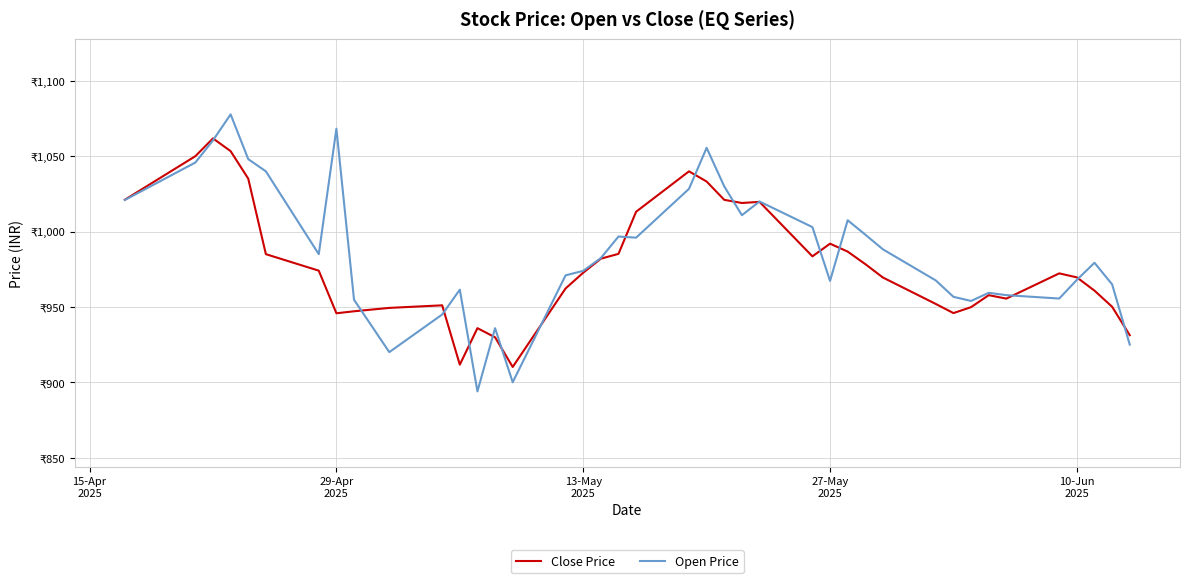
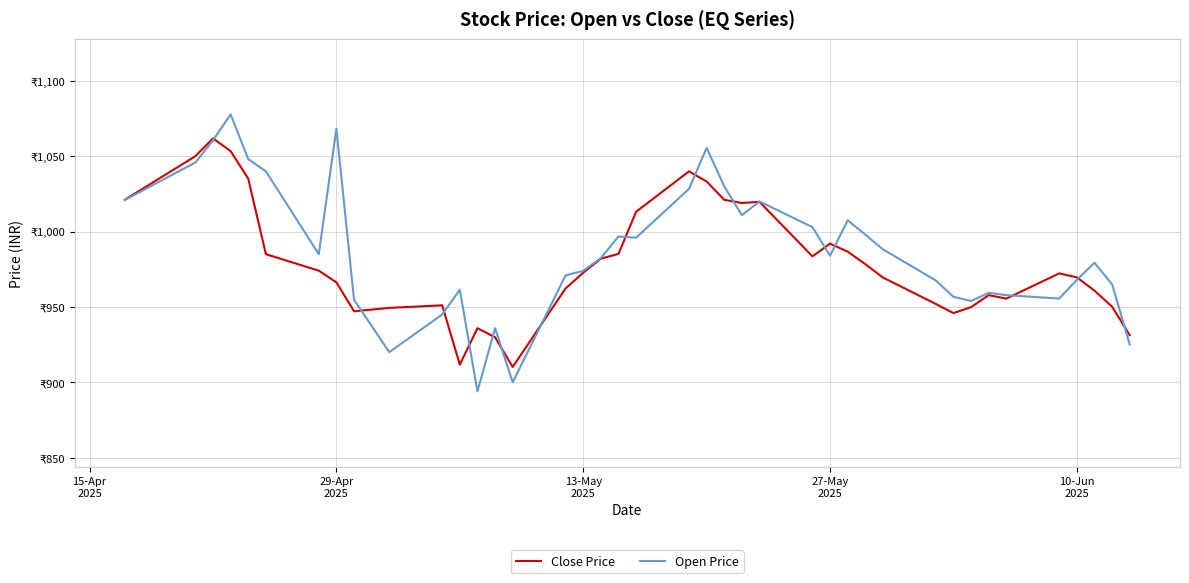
Close Price, 29-Apr 2025: ₹946 -> ₹966
Open Price, 27-May 2025: ₹967 -> ₹984
